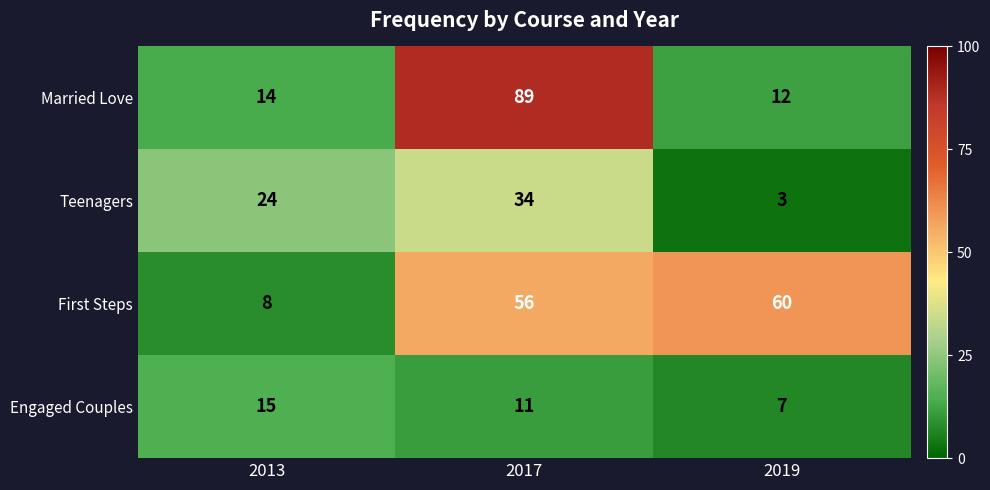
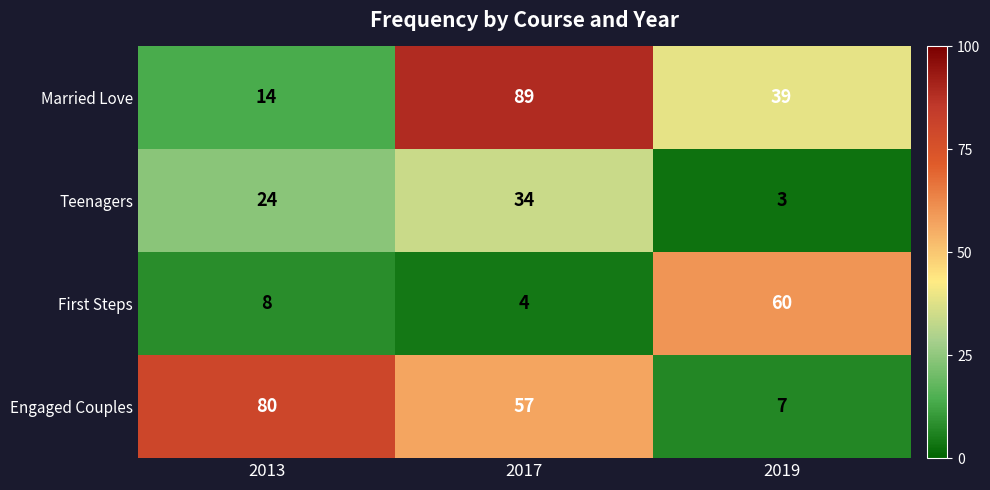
Married Love, 2019: 12 -> 39
First Steps, 2017: 56 -> 4
Engaged Couples, 2013: 15 -> 80
Engaged Couples, 2017: 11 -> 57
